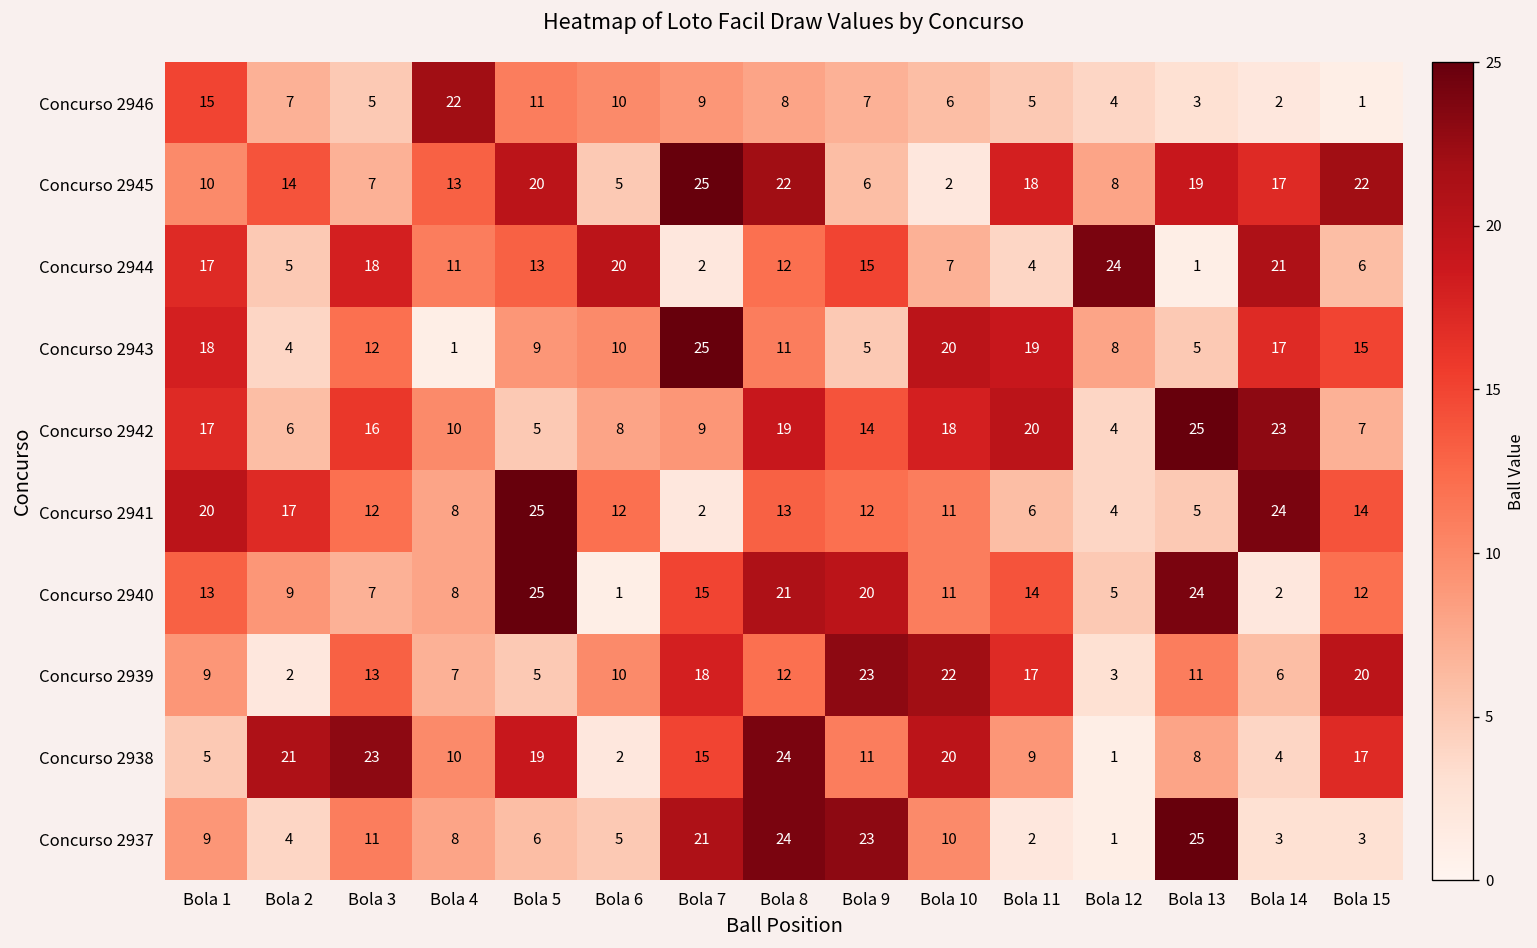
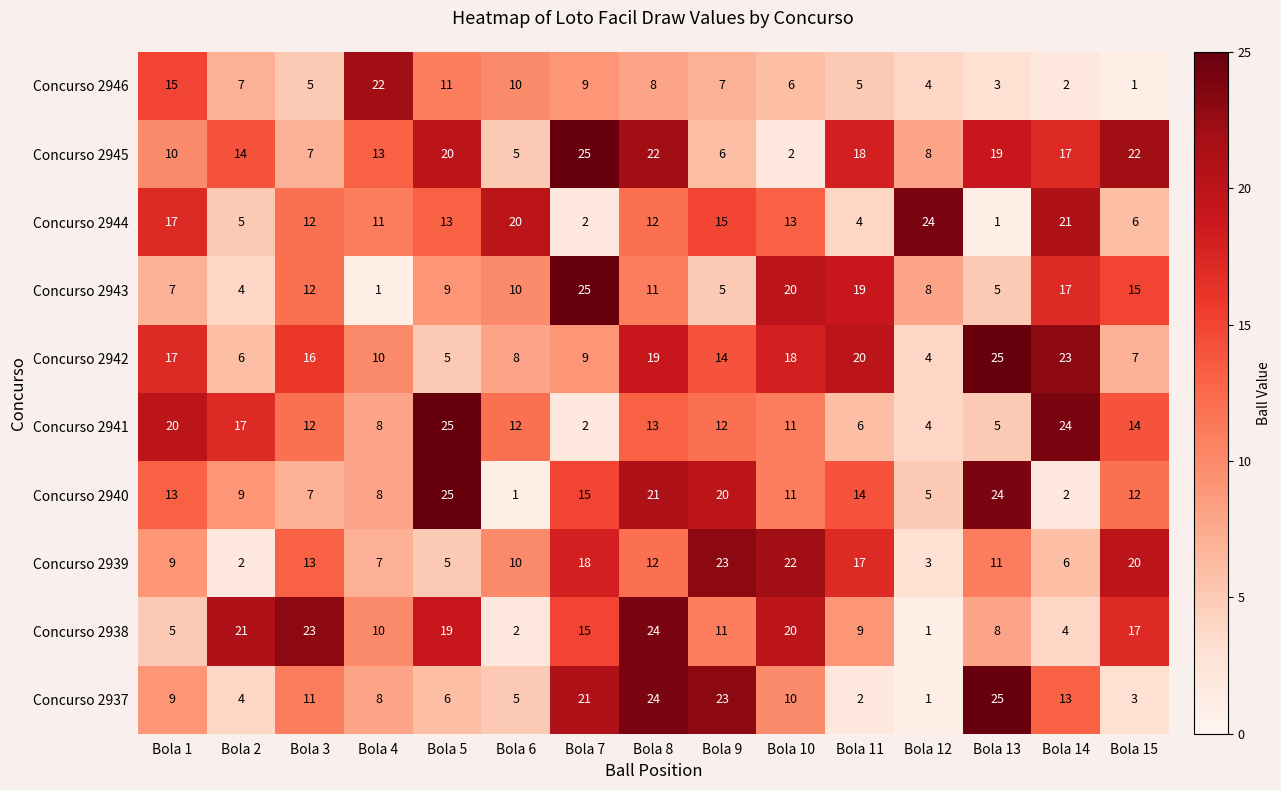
Concurso 2944, Bola 3: 18 -> 12
Concurso 2944, Bola 10: 7 -> 13
Concurso 2943, Bola 1: 18 -> 7
Concurso 2937, Bola 14: 3 -> 13
